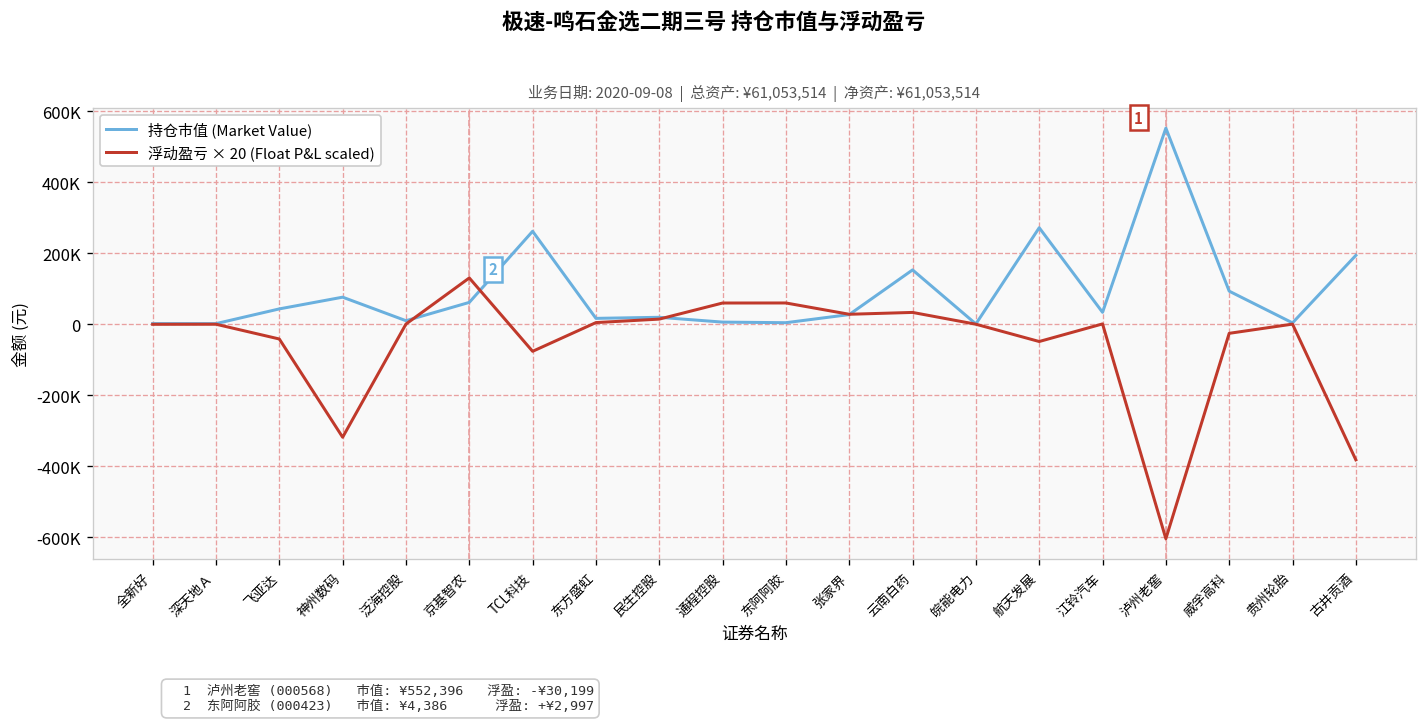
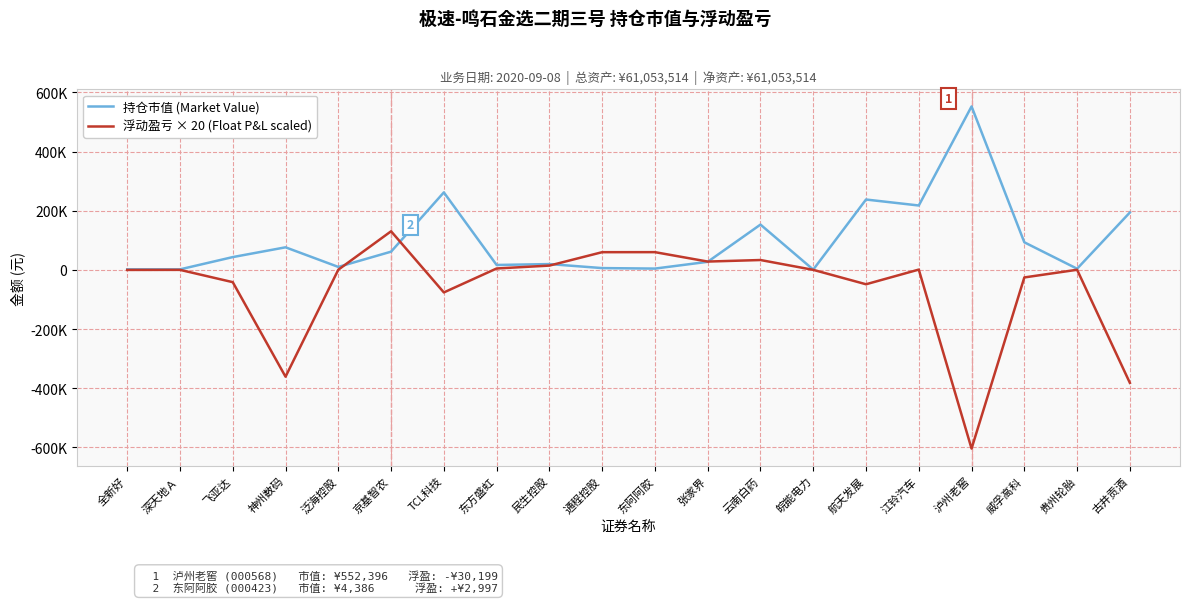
浮动盈亏 × 20 (Float P&L scaled), 神州数码: -320000 -> -360000
持仓市值 (Market Value), 航天发展: 270000 -> 240000
持仓市值 (Market Value), 江铃汽车: 30000 -> 220000
